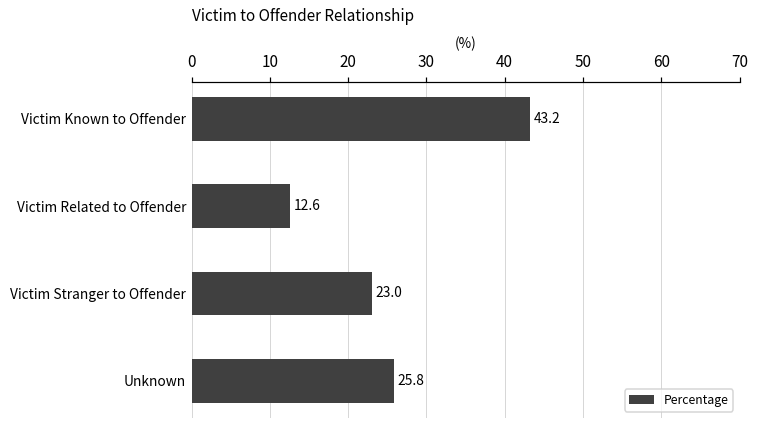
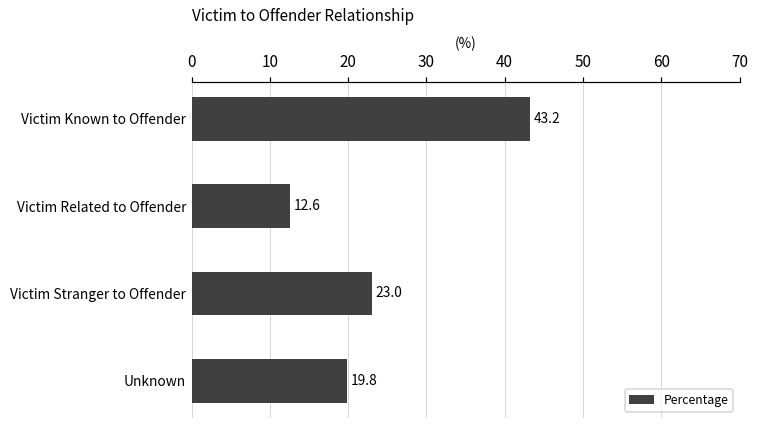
Unknown: 25.8 -> 19.8
